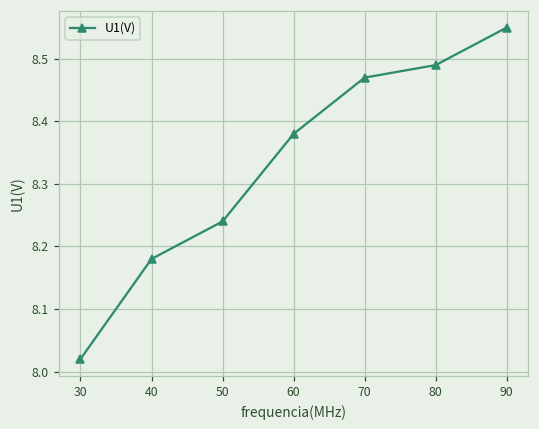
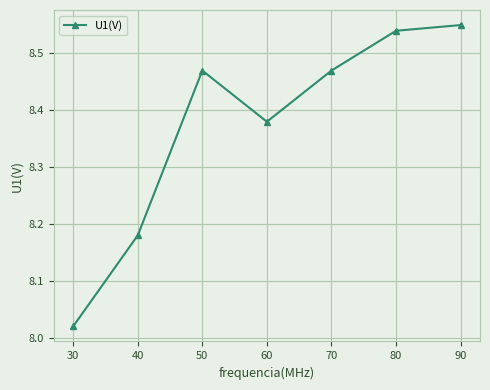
50: 8.24 -> 8.47
80: 8.49 -> 8.54
